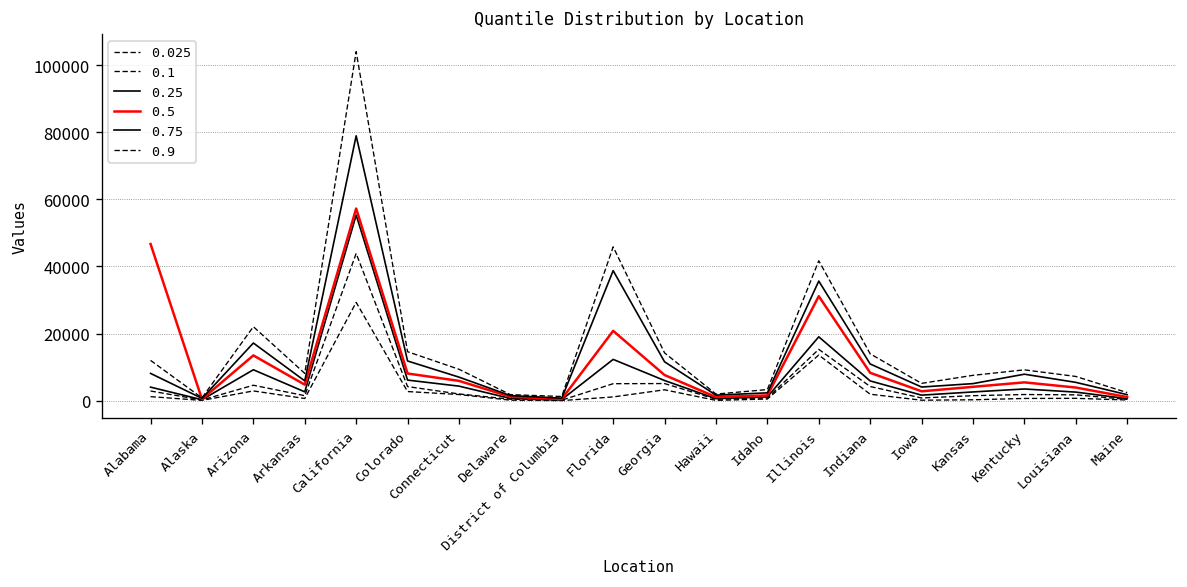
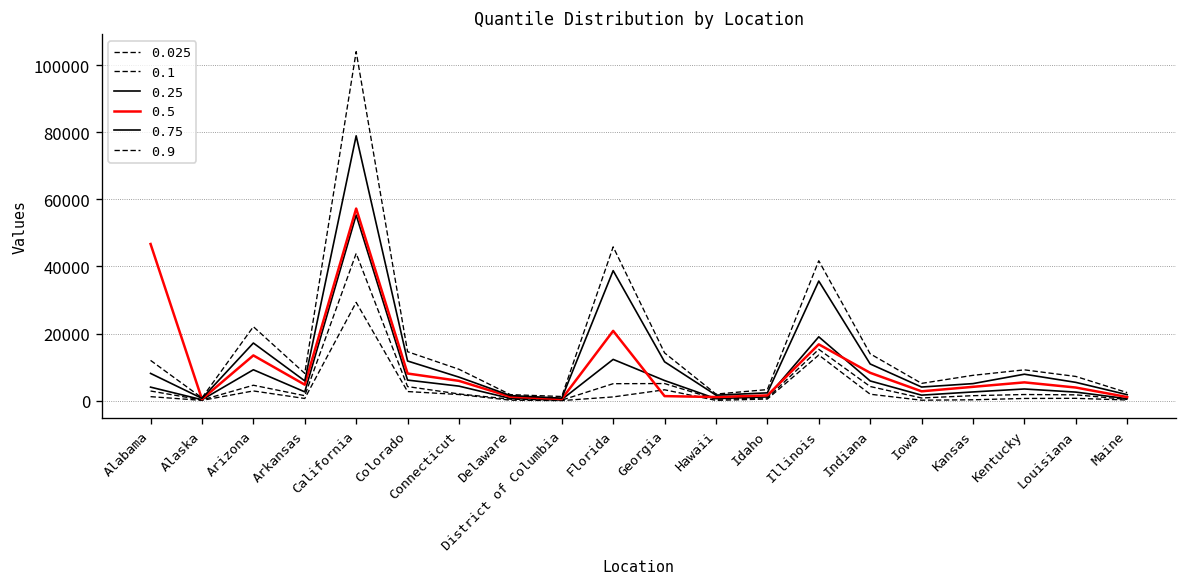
0.5, Georgia: 8000 -> 1000
0.5, Illinois: 31000 -> 17000
